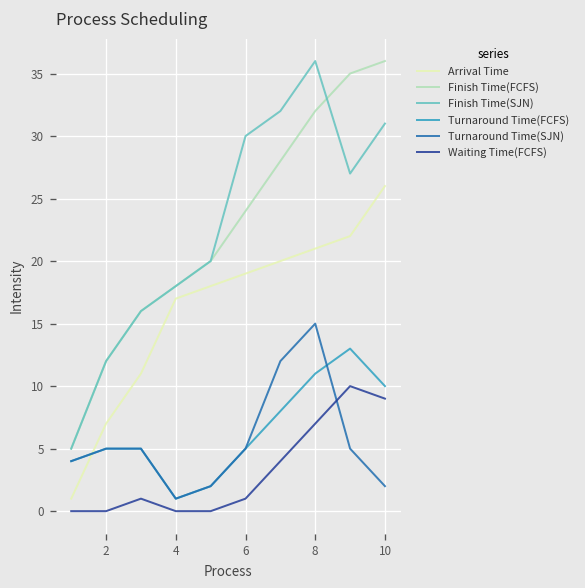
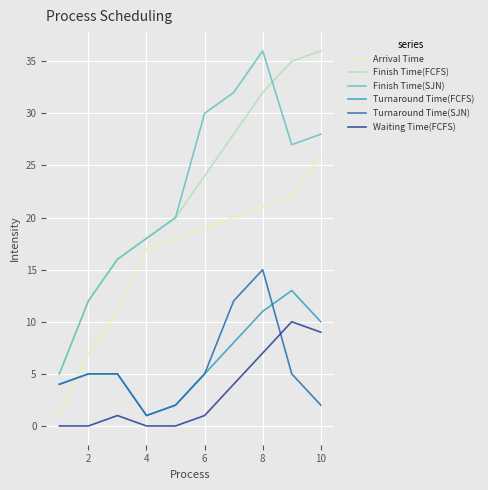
Finish Time(SJN), 10: 31 -> 28
